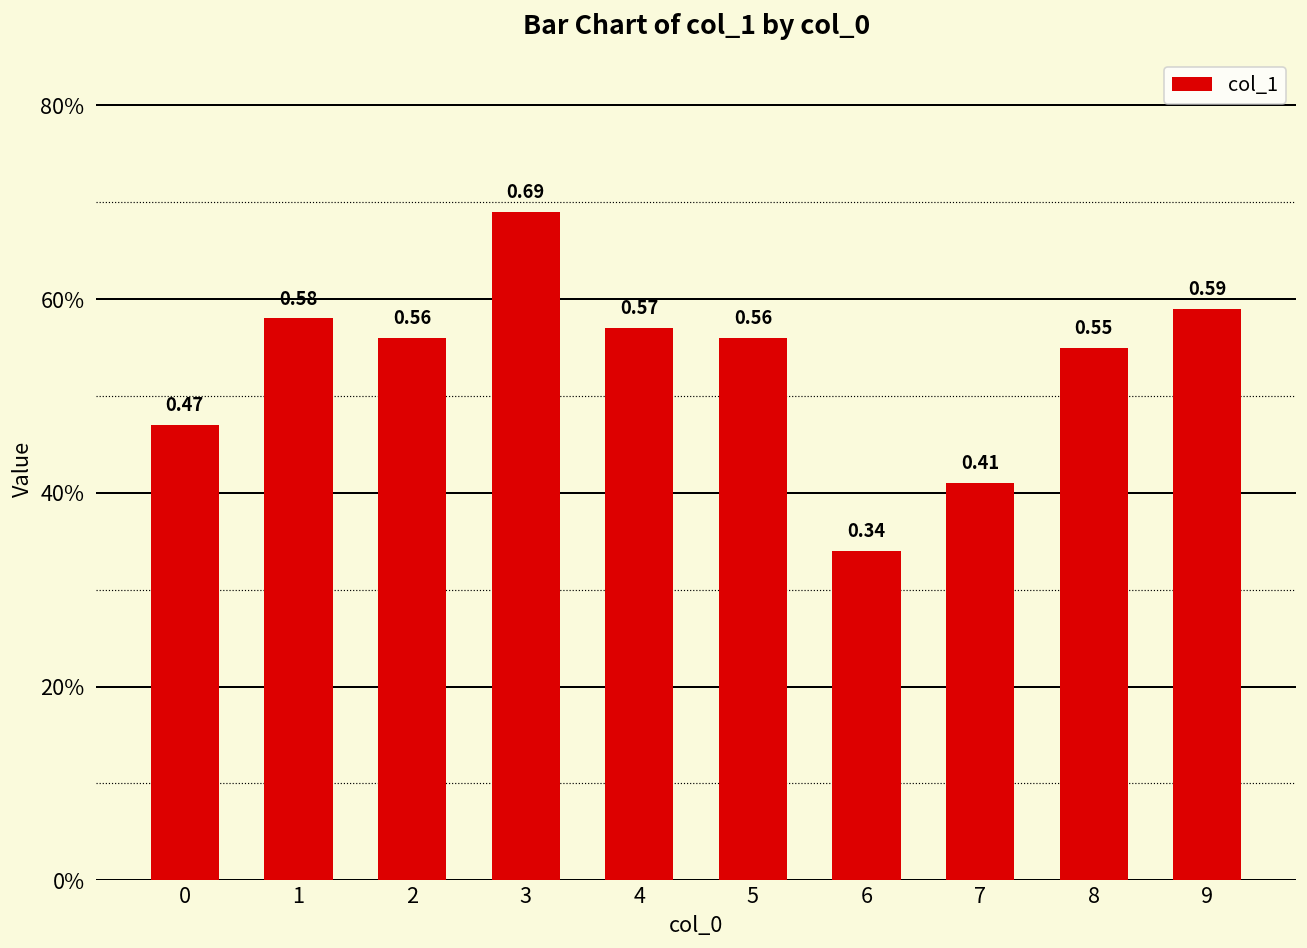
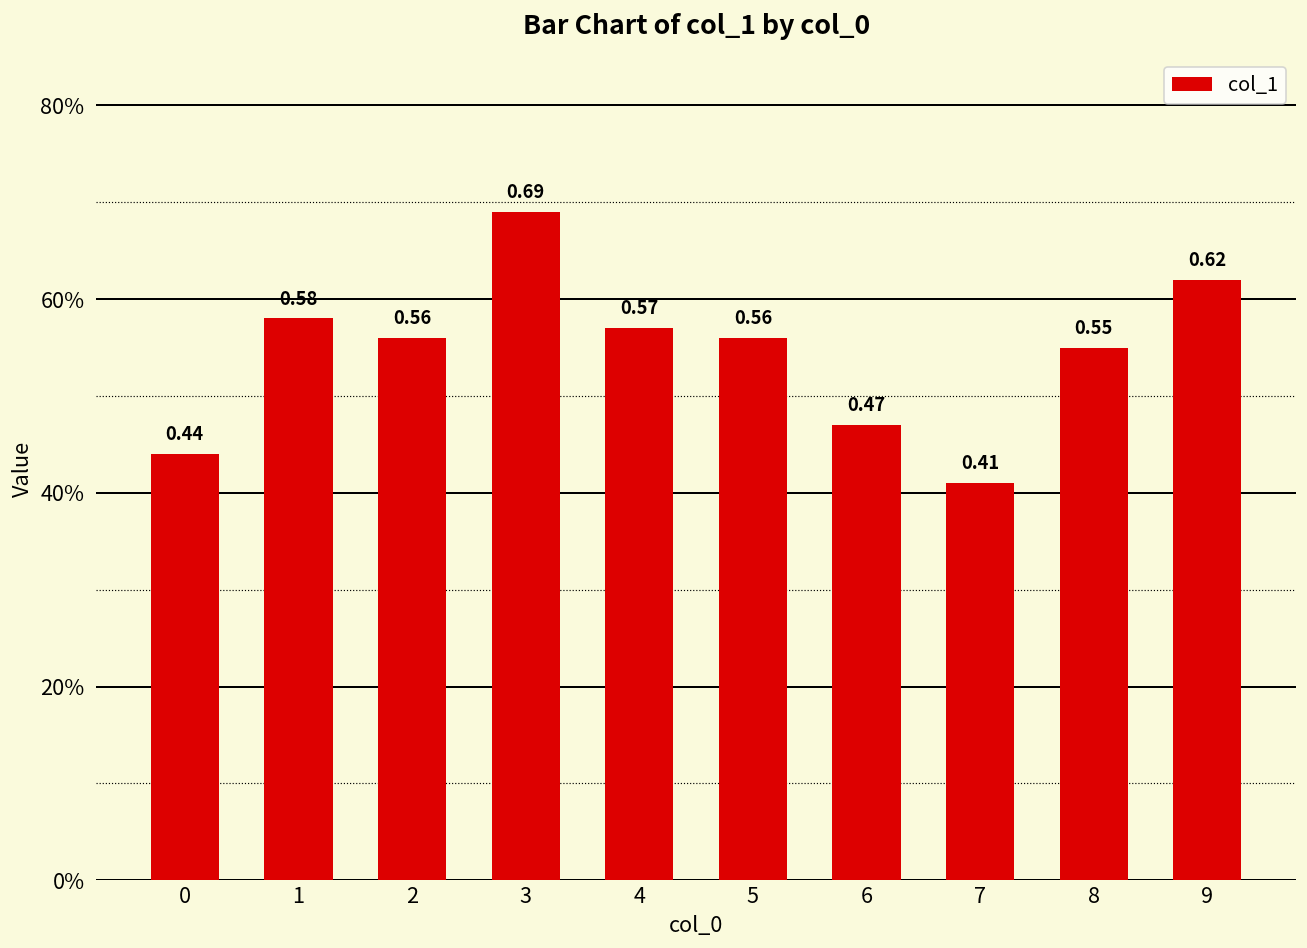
0: 0.47 -> 0.44
6: 0.34 -> 0.47
9: 0.59 -> 0.62
